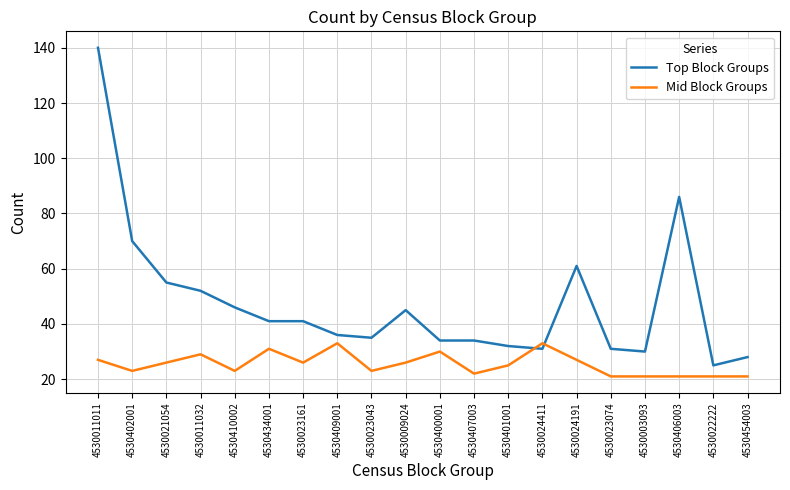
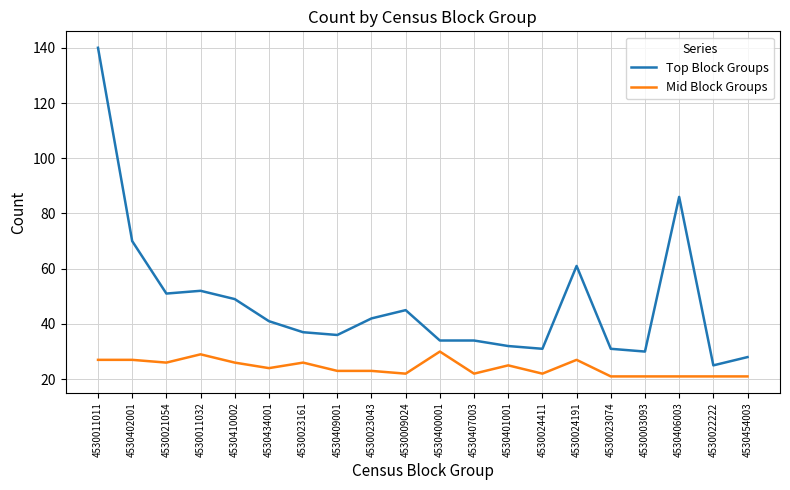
Mid Block Groups, 4530402001: 23 -> 27
Top Block Groups, 4530021054: 55 -> 51
Top Block Groups, 4530410002: 46 -> 49
Mid Block Groups, 4530410002: 23 -> 26
Mid Block Groups, 4530434001: 31 -> 24
Top Block Groups, 4530023161: 41 -> 37
Mid Block Groups, 4530409001: 33 -> 23
Top Block Groups, 4530023043: 35 -> 42
Mid Block Groups, 4530009024: 26 -> 22
Mid Block Groups, 4530024411: 33 -> 22
